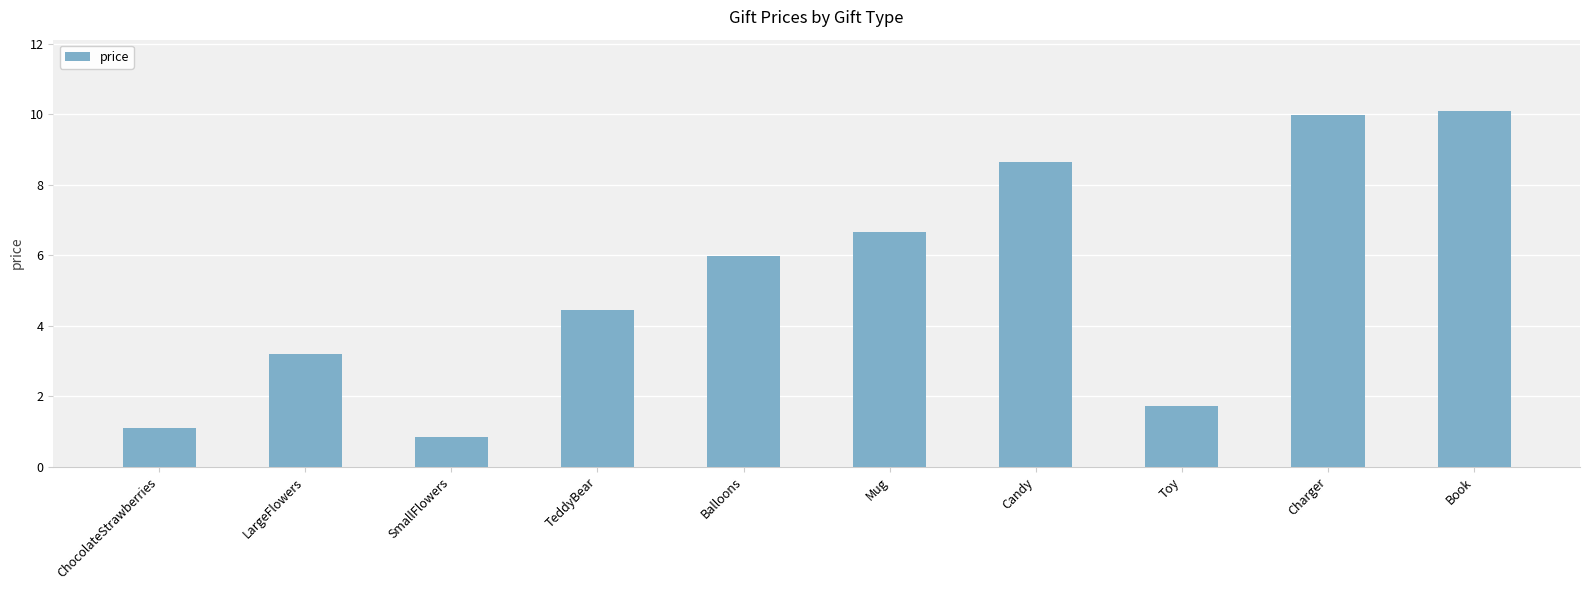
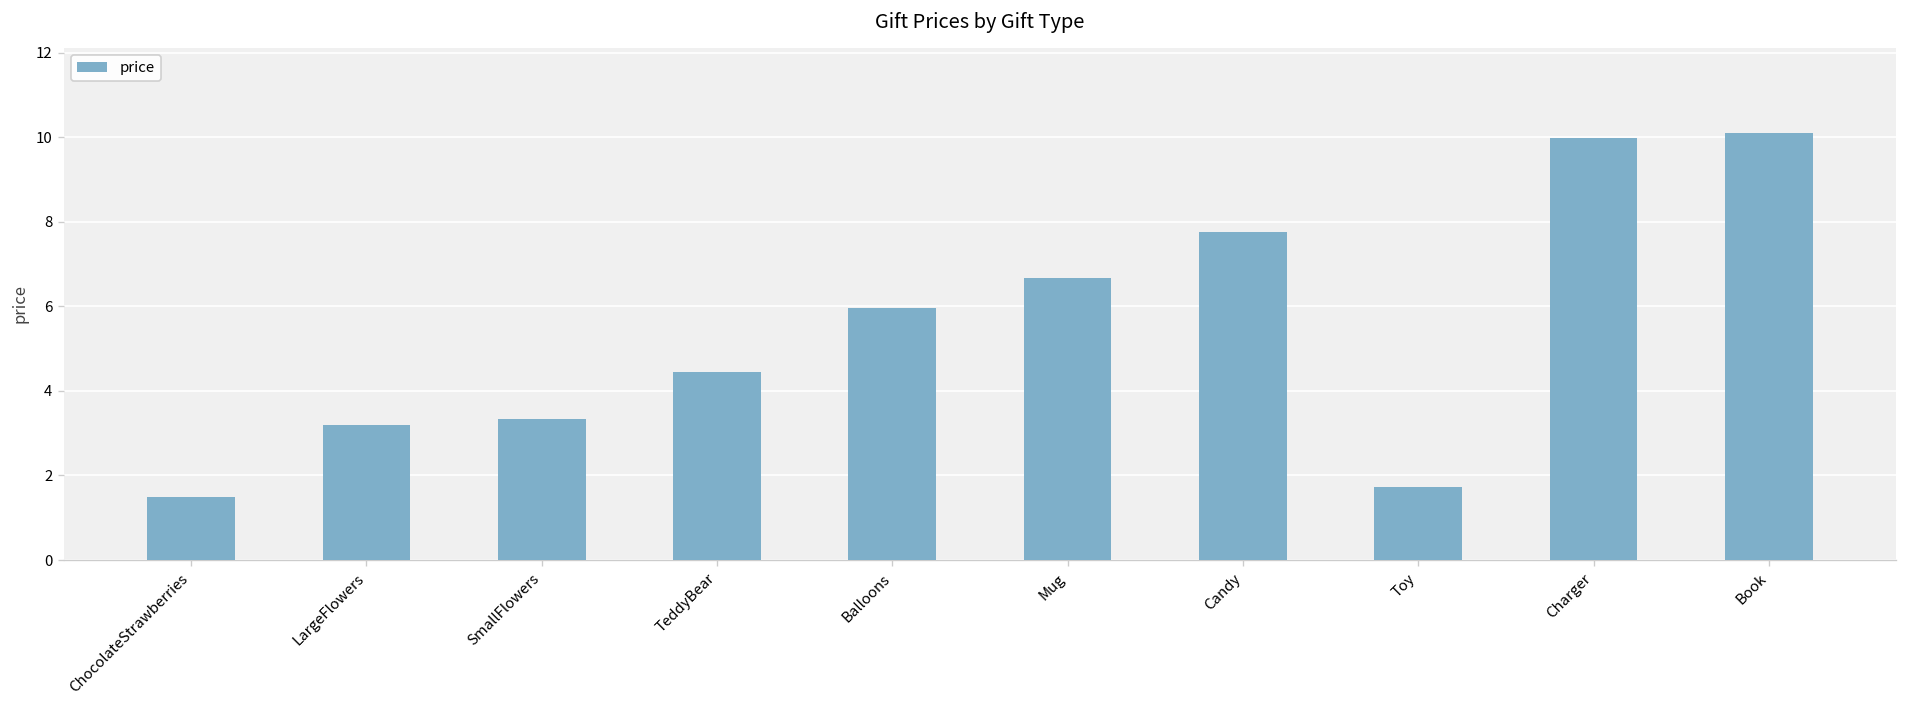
ChocolateStrawberries: 1.1 -> 1.5
SmallFlowers: 0.8 -> 3.3
Candy: 8.6 -> 7.8
